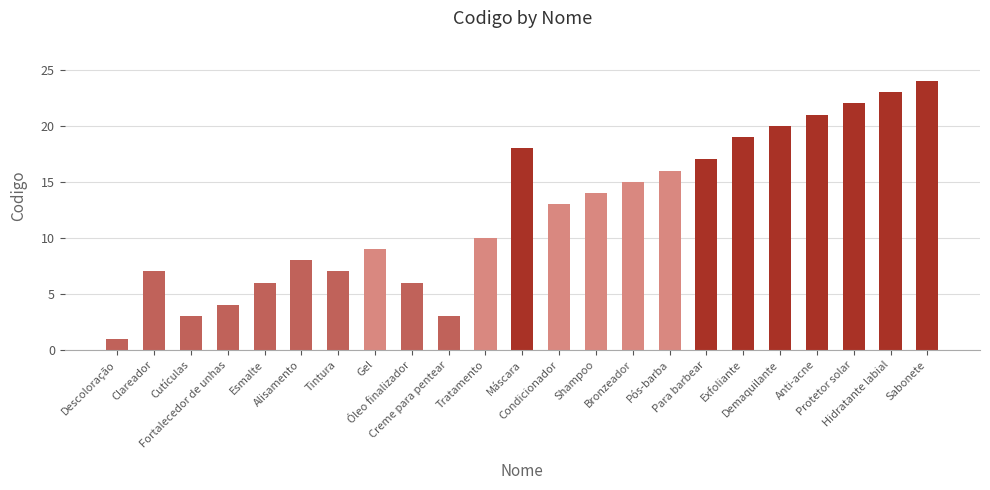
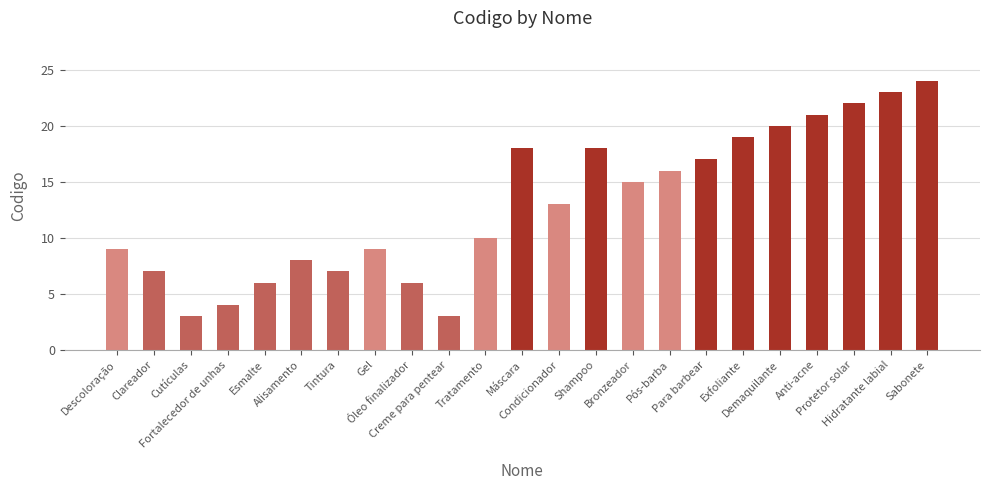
Descoloração: 1 -> 9
Shampoo: 14 -> 18
